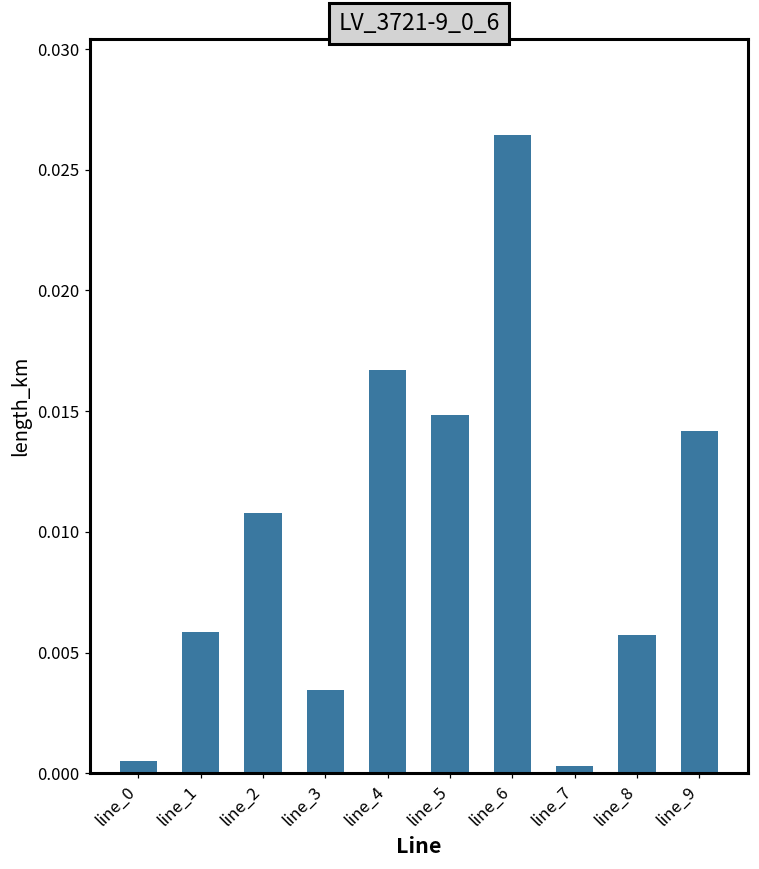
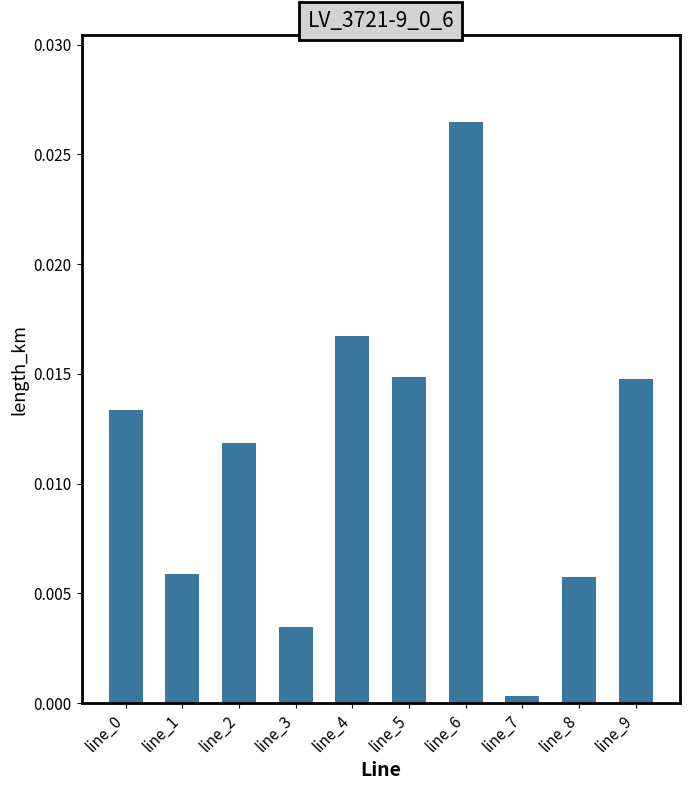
line_0: 0.0005 -> 0.0134
line_2: 0.0108 -> 0.0118
line_9: 0.0142 -> 0.0148
